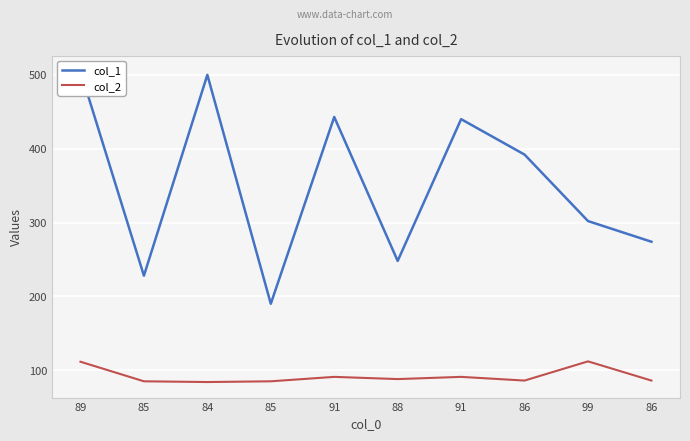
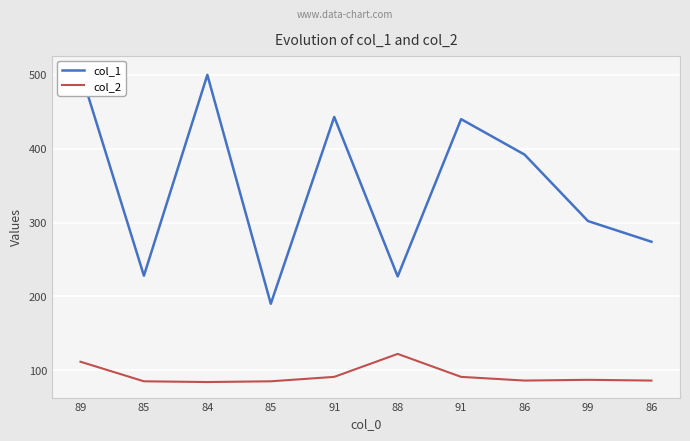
col_1, 88: 250 -> 230
col_2, 88: 90 -> 120
col_2, 99: 110 -> 90
